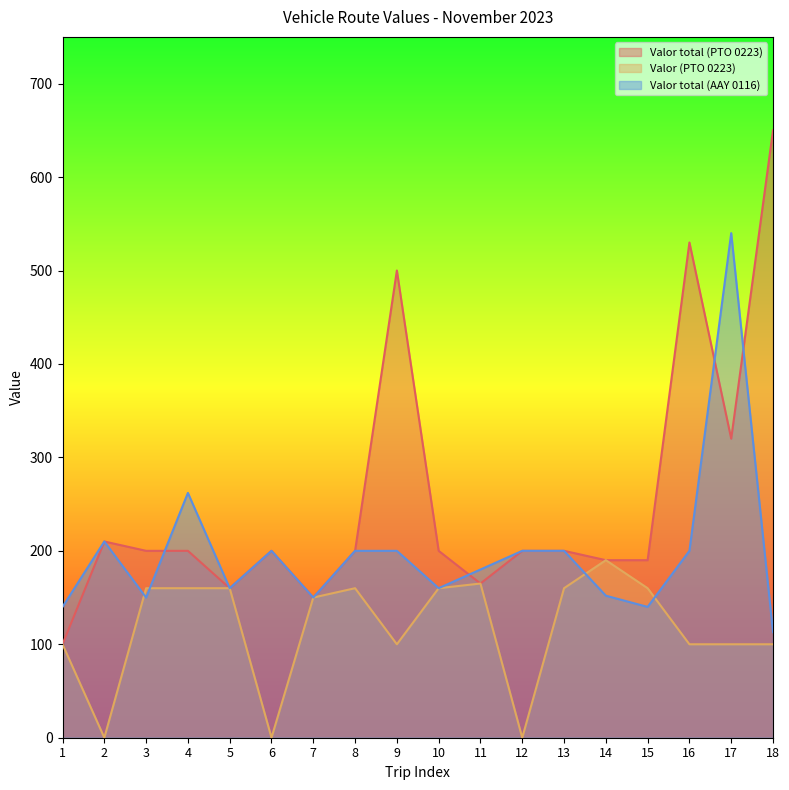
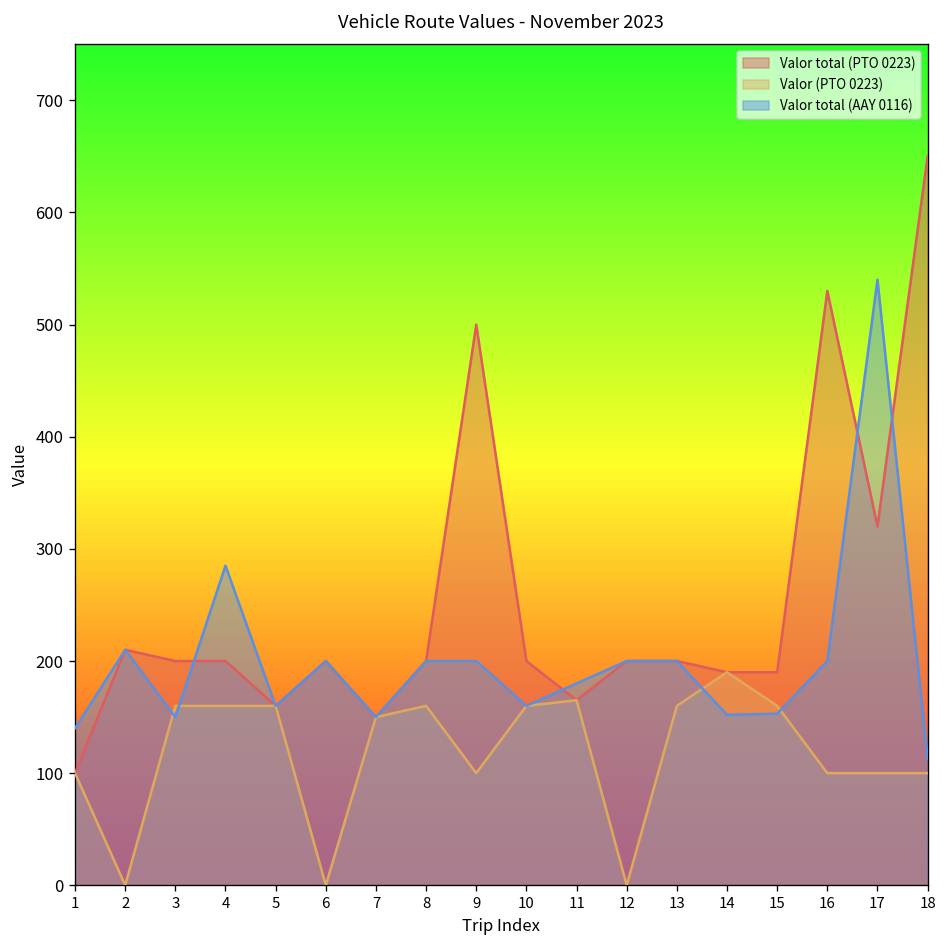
Valor total (AAY 0116), 4: 260 -> 290
Valor total (AAY 0116), 15: 140 -> 150
